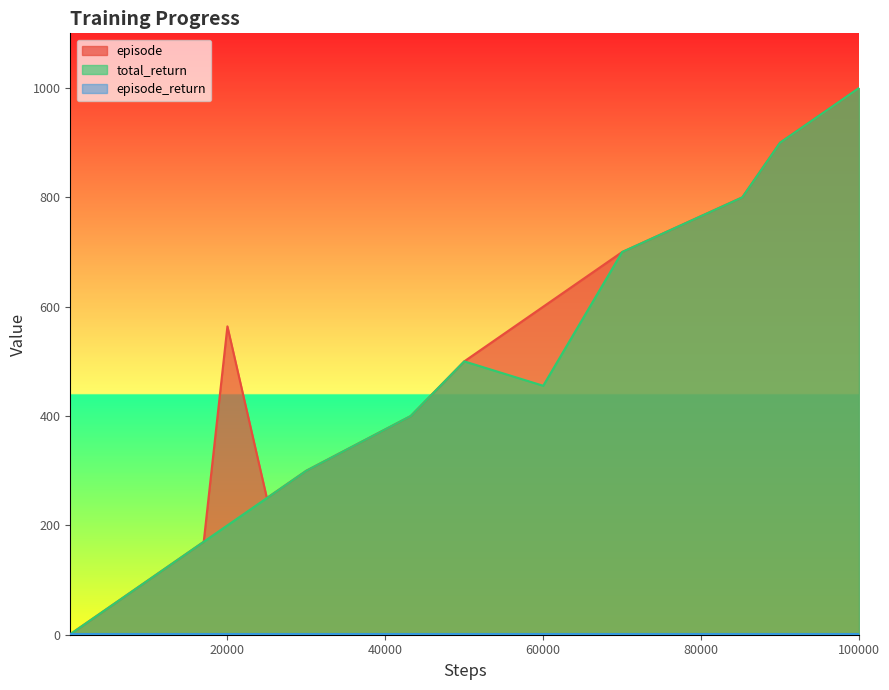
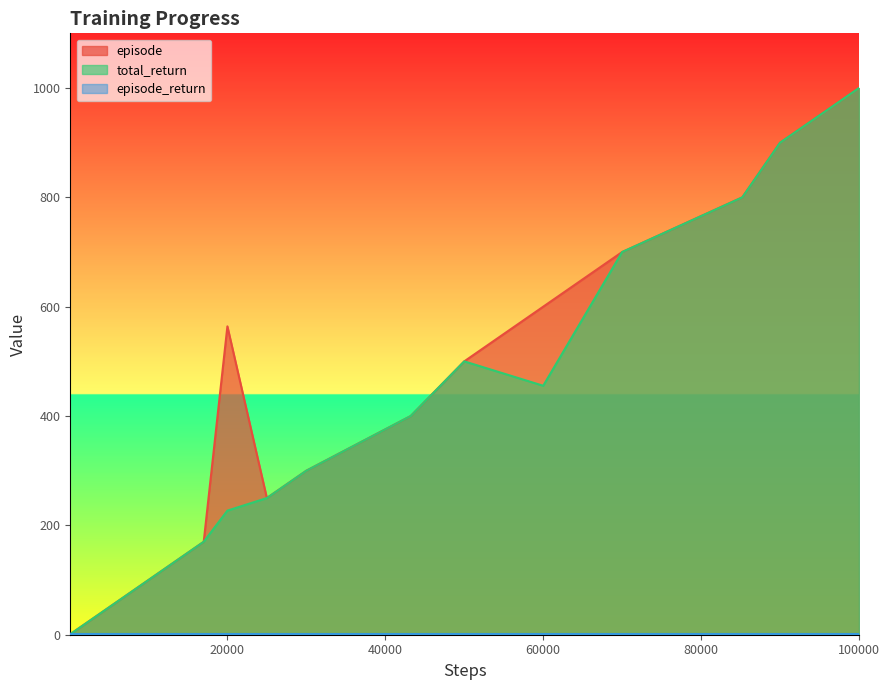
total_return, 20000: 200 -> 230
